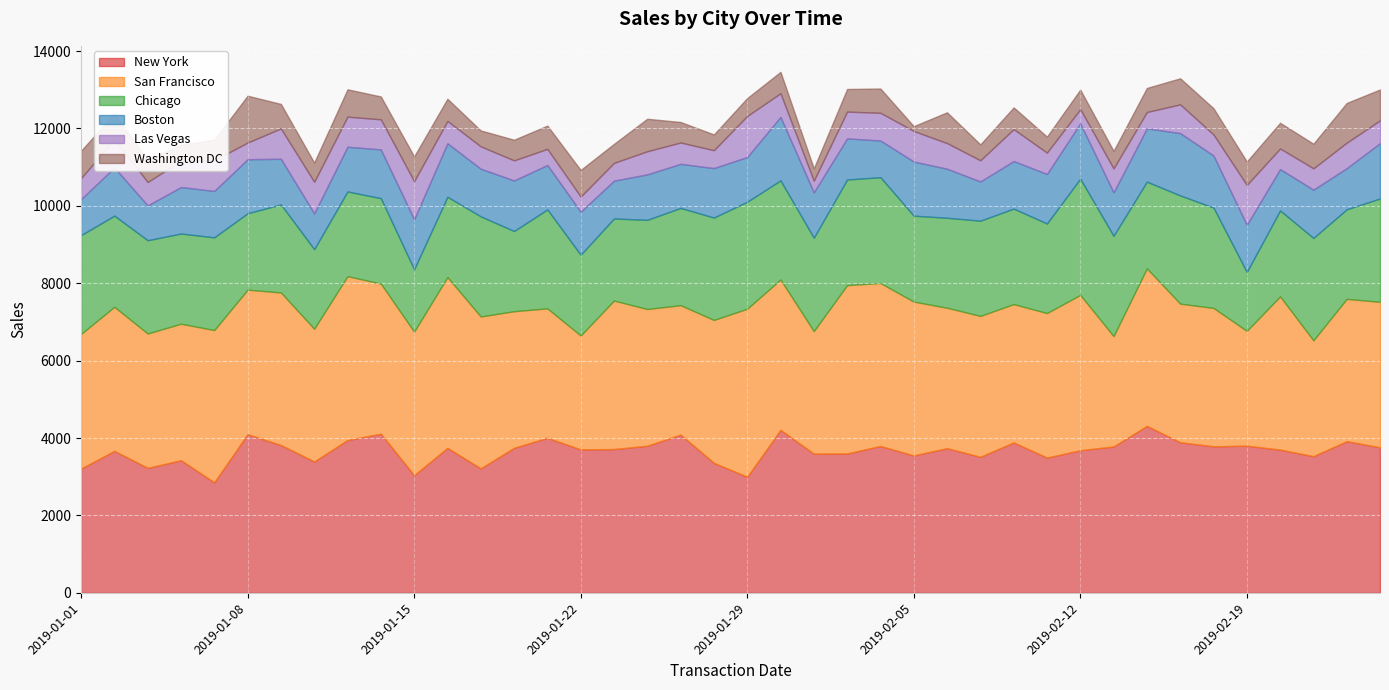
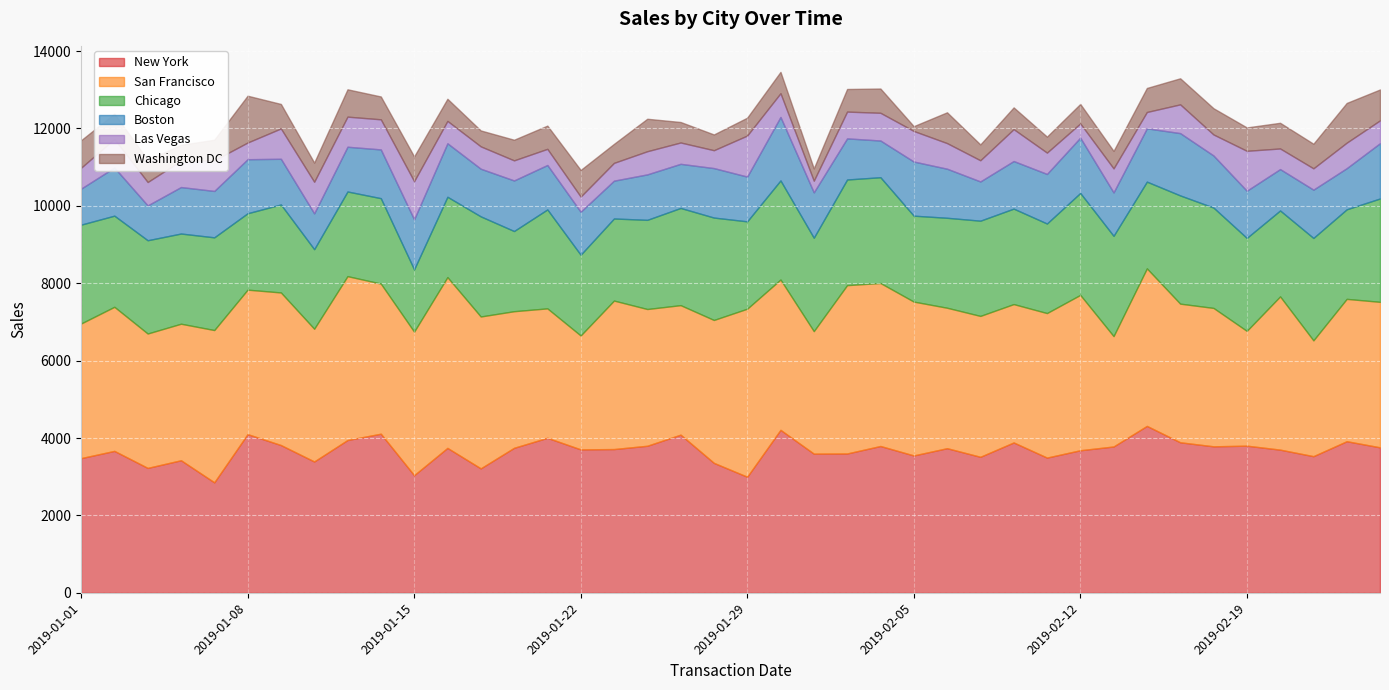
New York, 2019-01-01: 3200 -> 3500
Chicago, 2019-01-29: 2800 -> 2300
Chicago, 2019-02-12: 3000 -> 2600
Chicago, 2019-02-19: 1500 -> 2400
